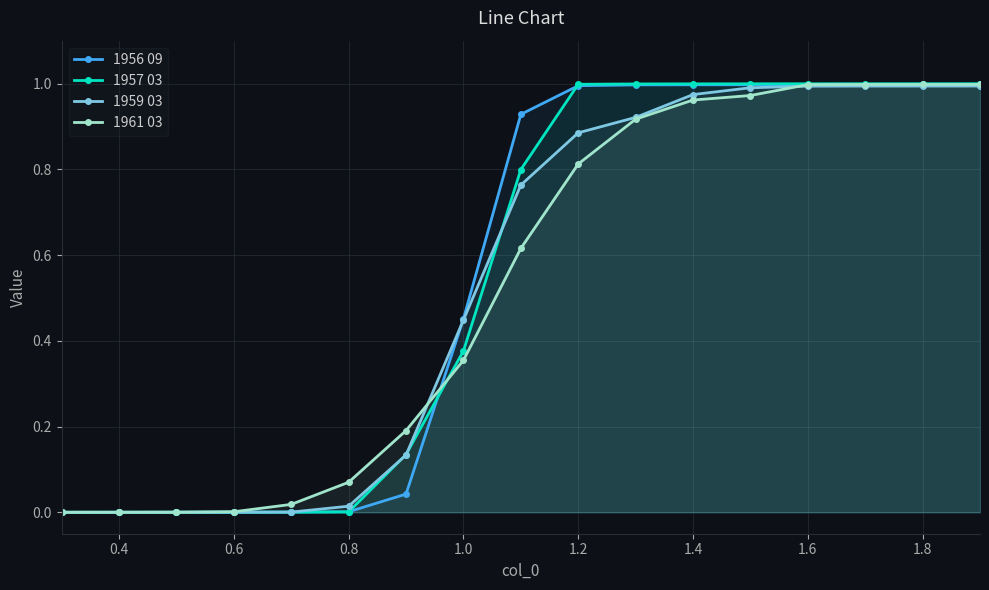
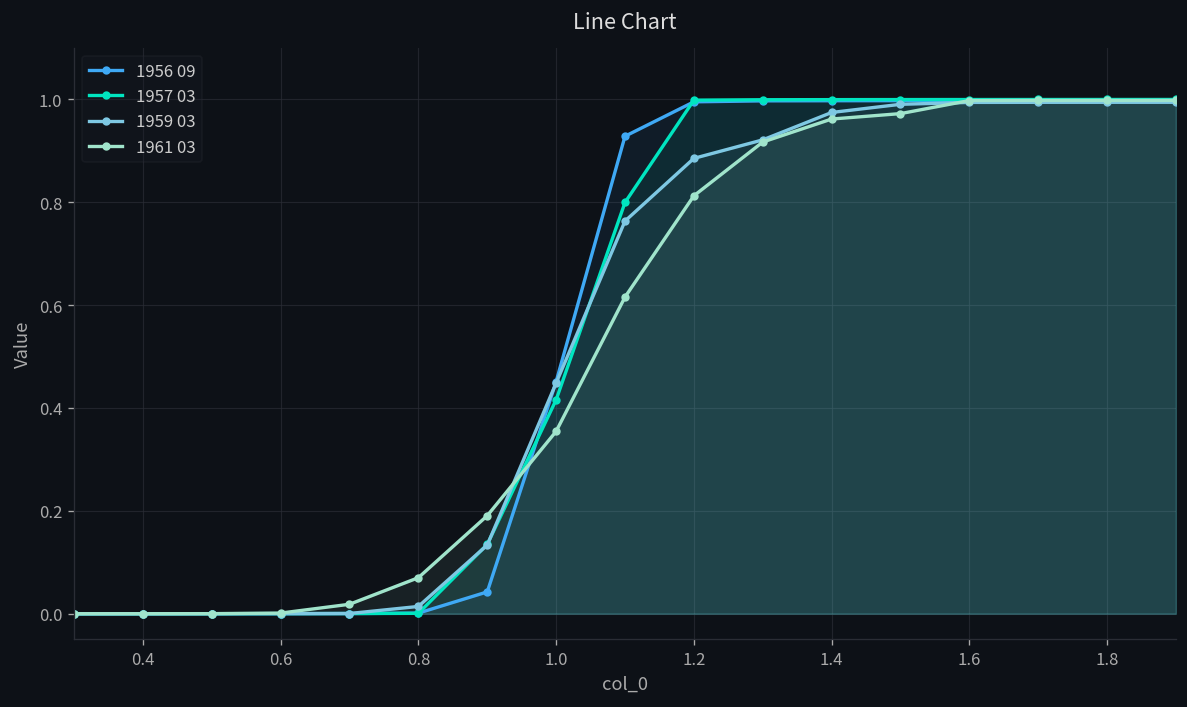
1957 03, 1.0: 0.38 -> 0.42
